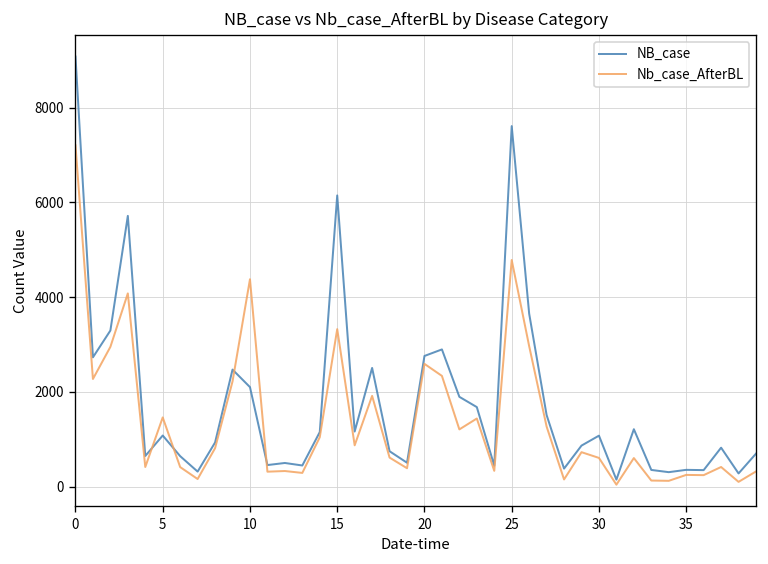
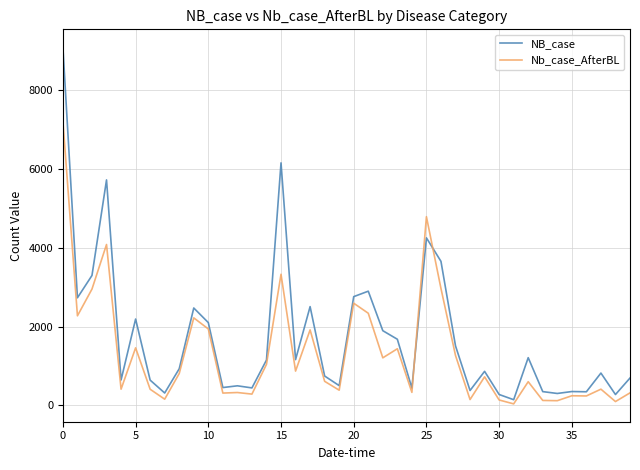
NB_case, 5: 1100 -> 2200
Nb_case_AfterBL, 10: 4400 -> 1900
NB_case, 25: 7600 -> 4200
NB_case, 30: 1100 -> 300
Nb_case_AfterBL, 30: 600 -> 100
